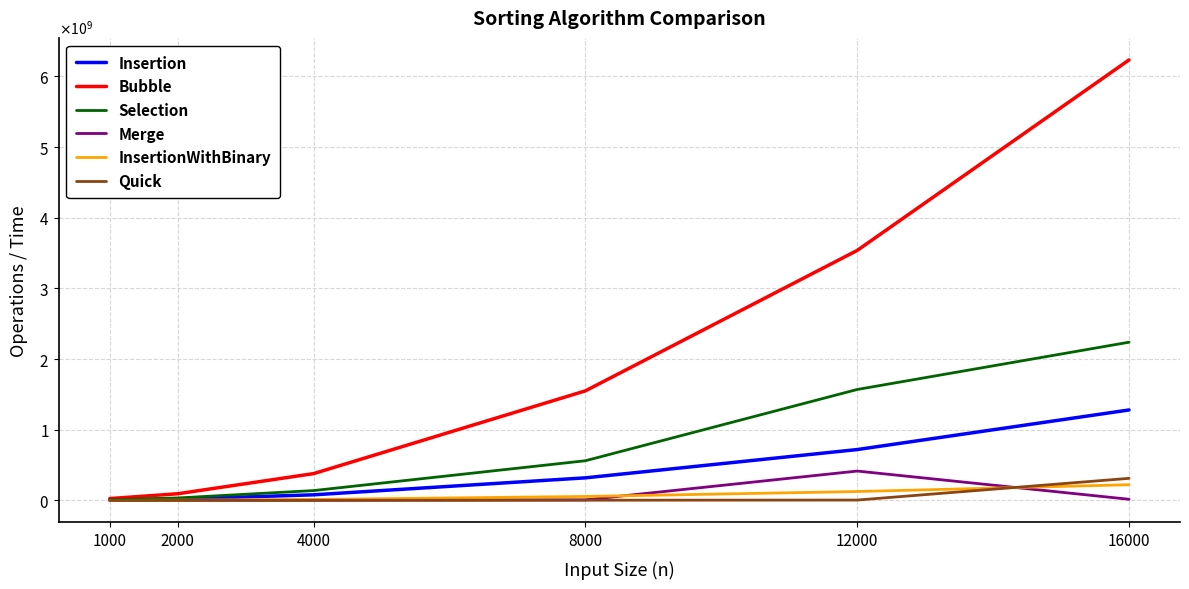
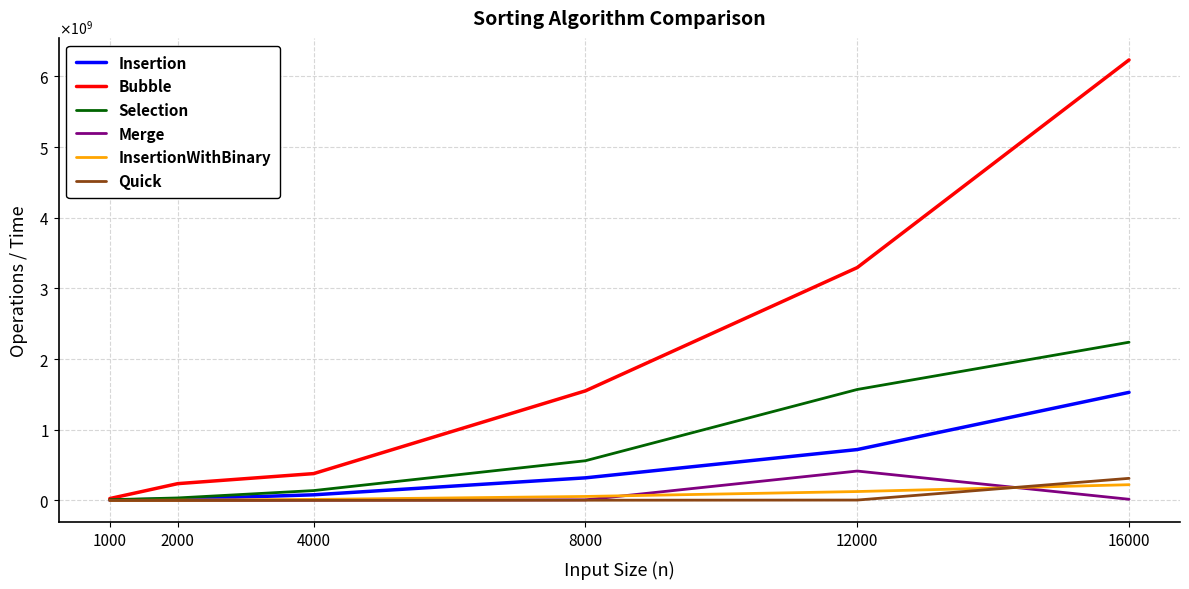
Bubble, 2000: 100000000 -> 200000000
Bubble, 12000: 3500000000 -> 3300000000
Insertion, 16000: 1300000000 -> 1500000000
